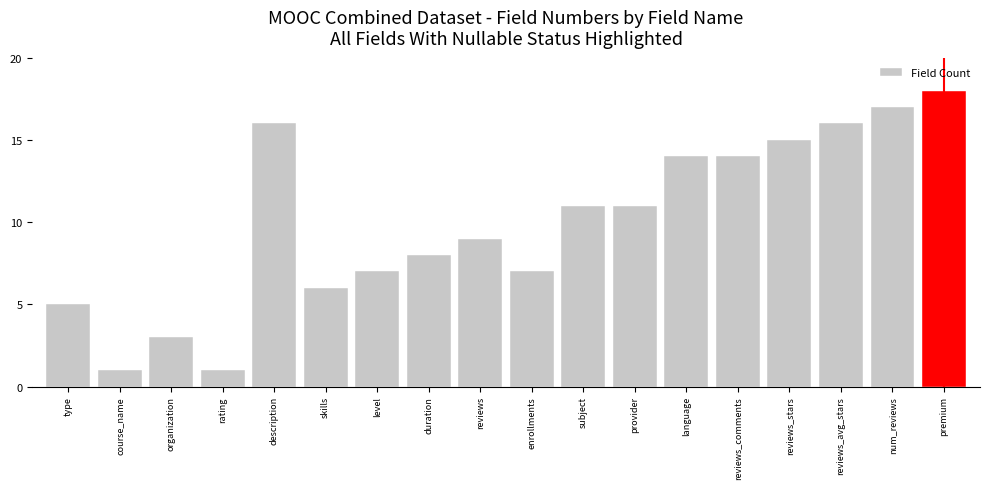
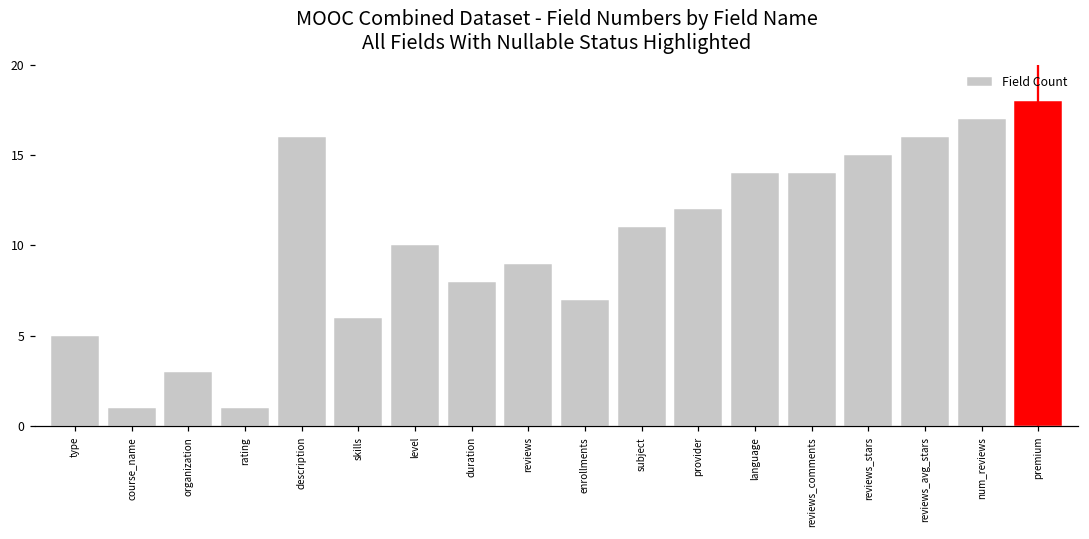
level: 7 -> 10
provider: 11 -> 12
